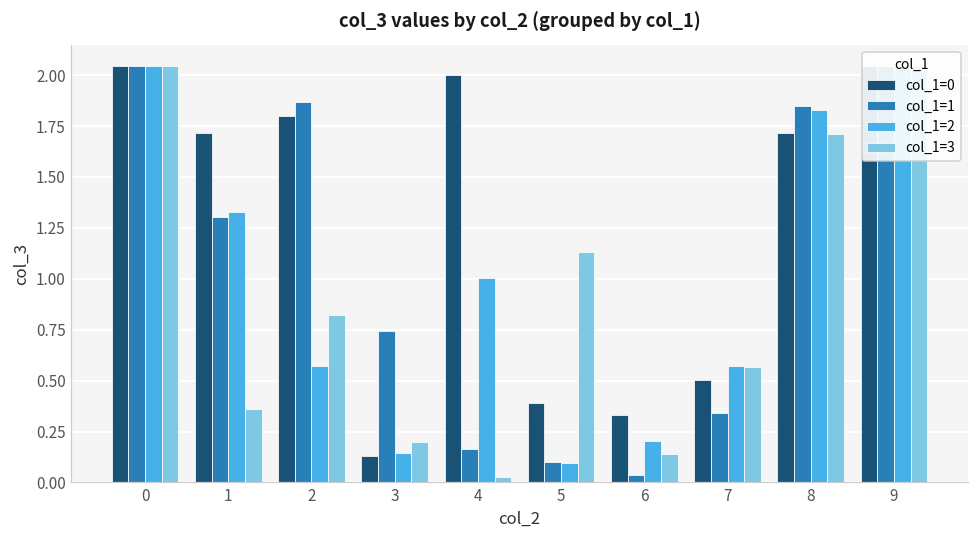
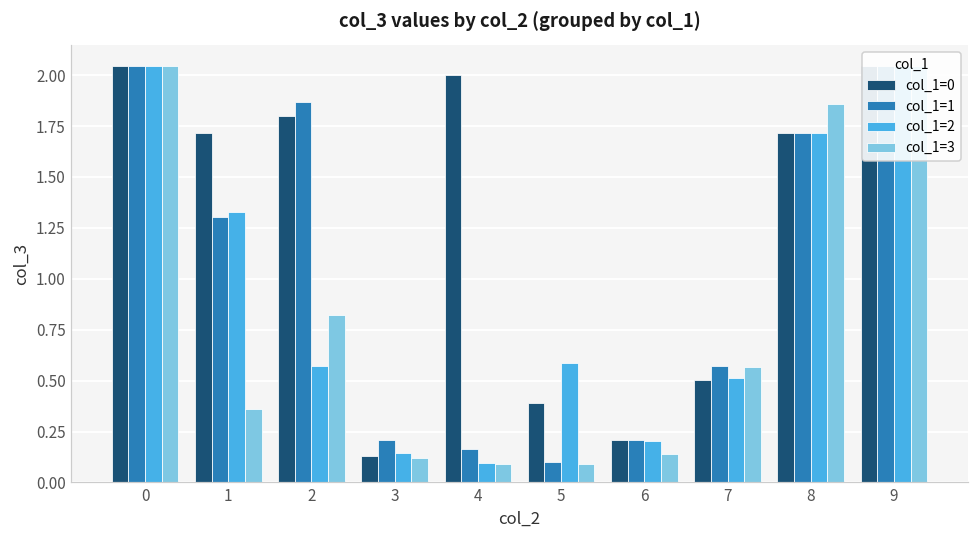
col_1=1, 3: 0.74 -> 0.21
col_1=3, 3: 0.20 -> 0.12
col_1=2, 4: 1.00 -> 0.10
col_1=3, 4: 0.03 -> 0.09
col_1=2, 5: 0.10 -> 0.58
col_1=3, 5: 1.13 -> 0.09
col_1=0, 6: 0.33 -> 0.21
col_1=1, 6: 0.04 -> 0.21
col_1=1, 7: 0.34 -> 0.57
col_1=2, 7: 0.57 -> 0.52
col_1=1, 8: 1.85 -> 1.71
col_1=2, 8: 1.83 -> 1.71
col_1=3, 8: 1.71 -> 1.86
